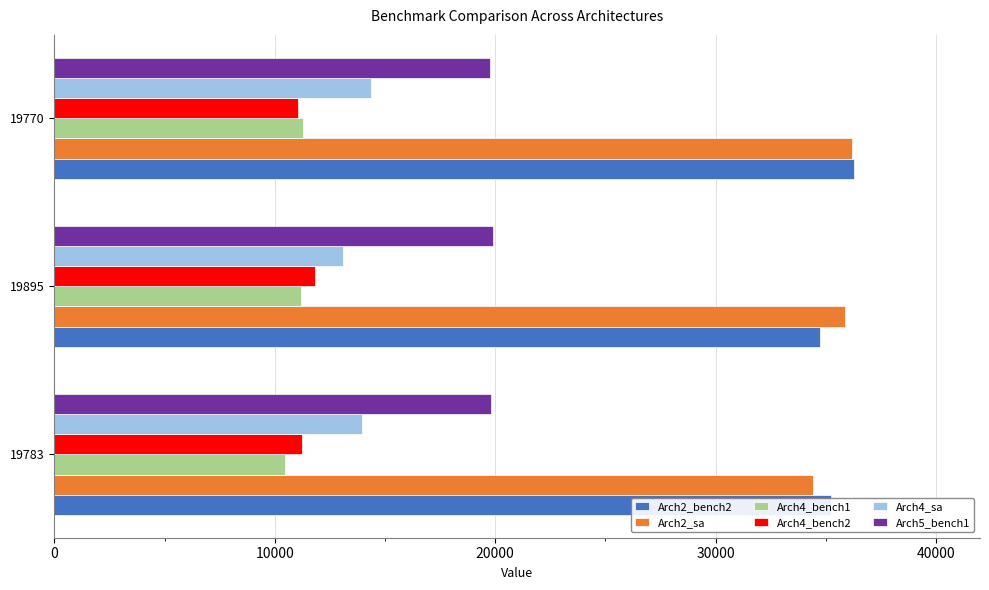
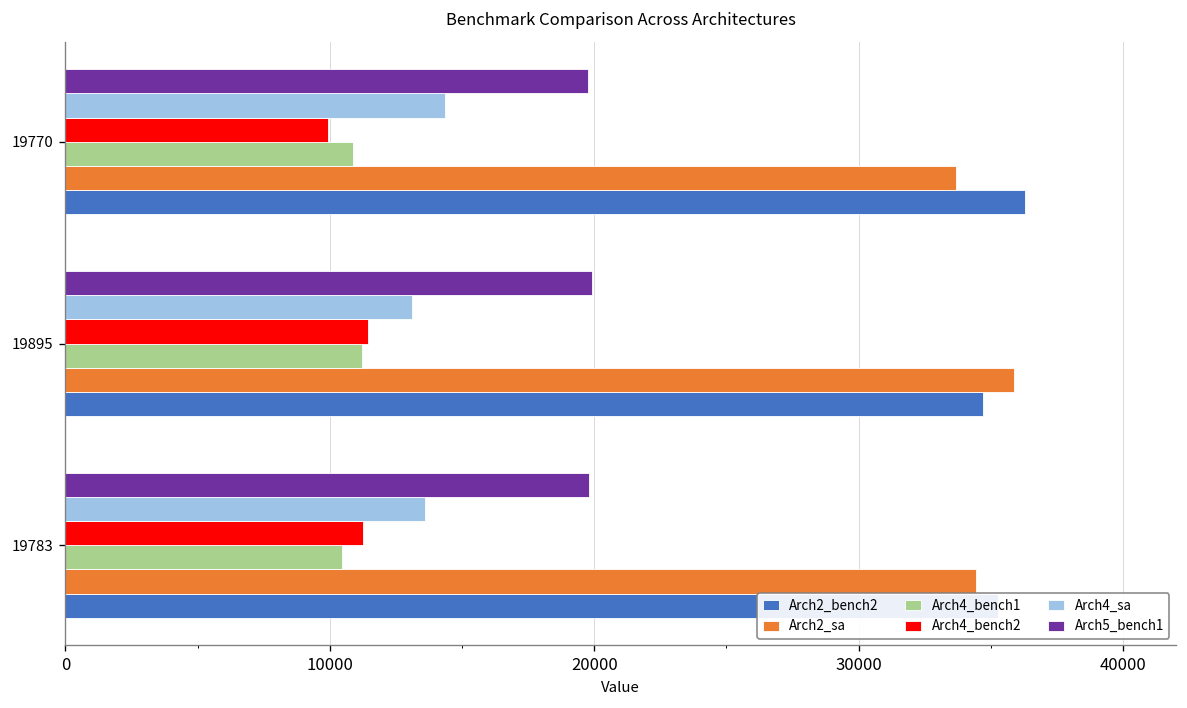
Arch4_bench2, 19770: 11100 -> 9900
Arch4_bench1, 19770: 11300 -> 10900
Arch2_sa, 19770: 36200 -> 33700
Arch4_bench2, 19895: 11800 -> 11400
Arch4_sa, 19783: 14000 -> 13600
